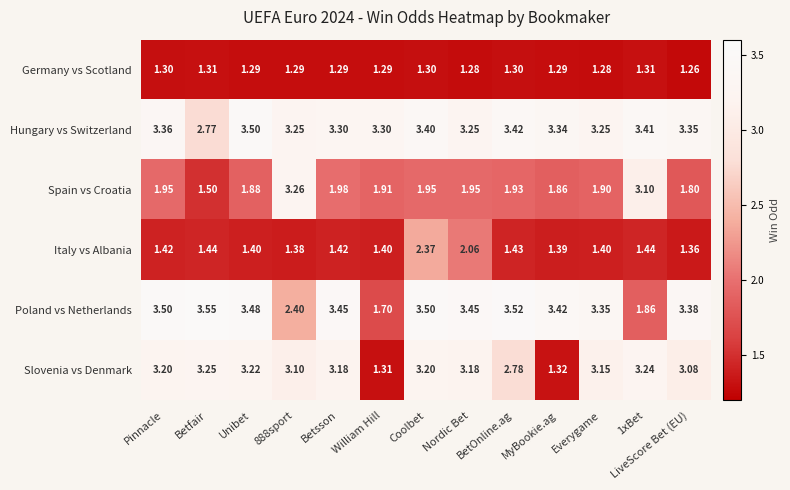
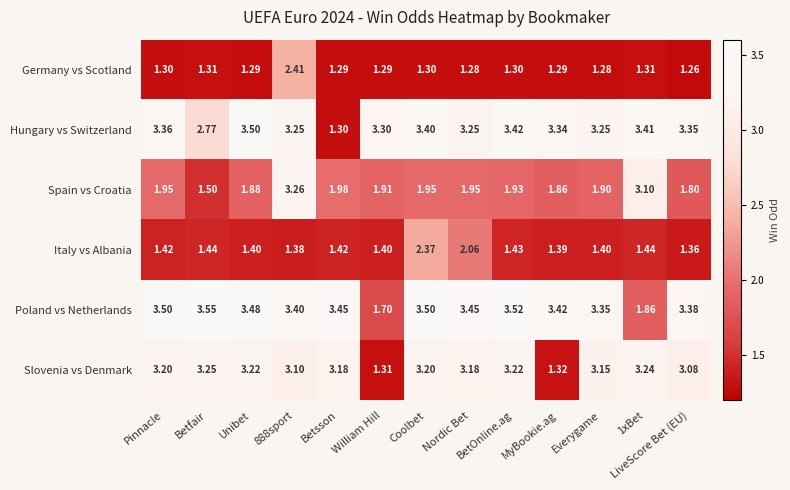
Germany vs Scotland, 888sport: 1.29 -> 2.41
Hungary vs Switzerland, Betsson: 3.30 -> 1.30
Poland vs Netherlands, 888sport: 2.40 -> 3.40
Slovenia vs Denmark, BetOnline.ag: 2.78 -> 3.22
